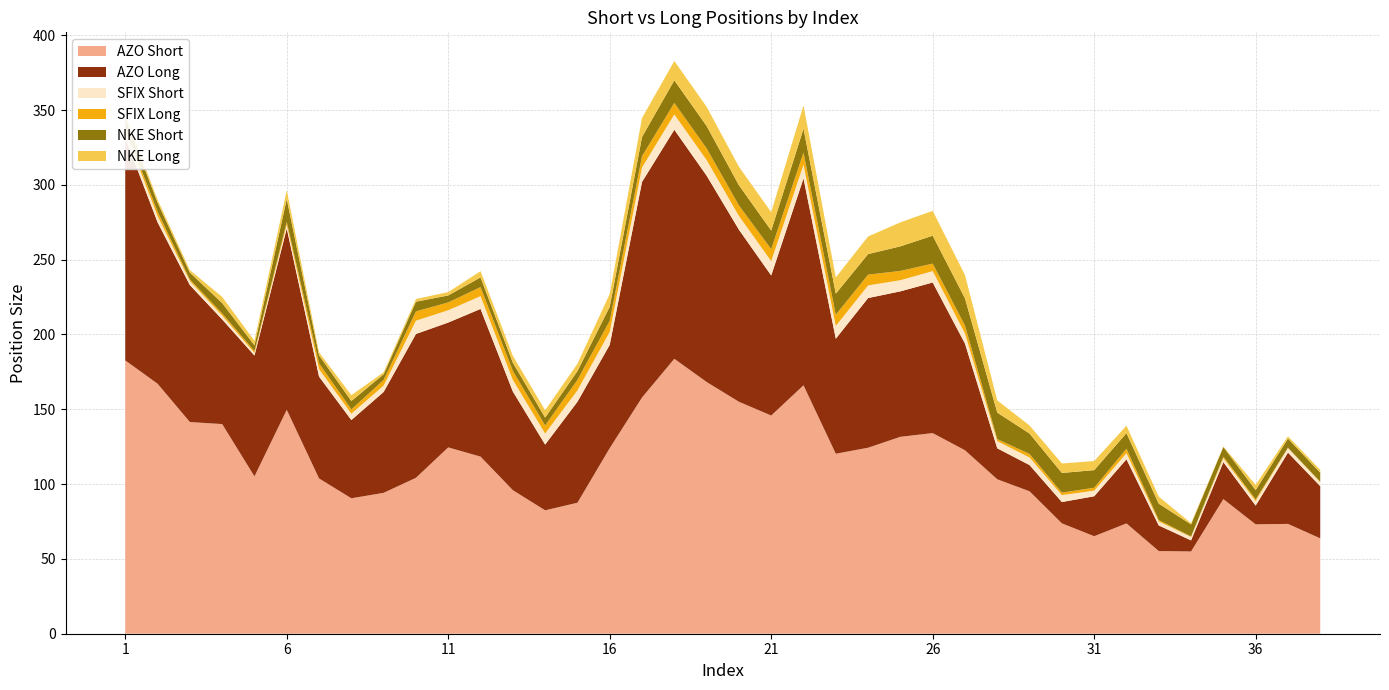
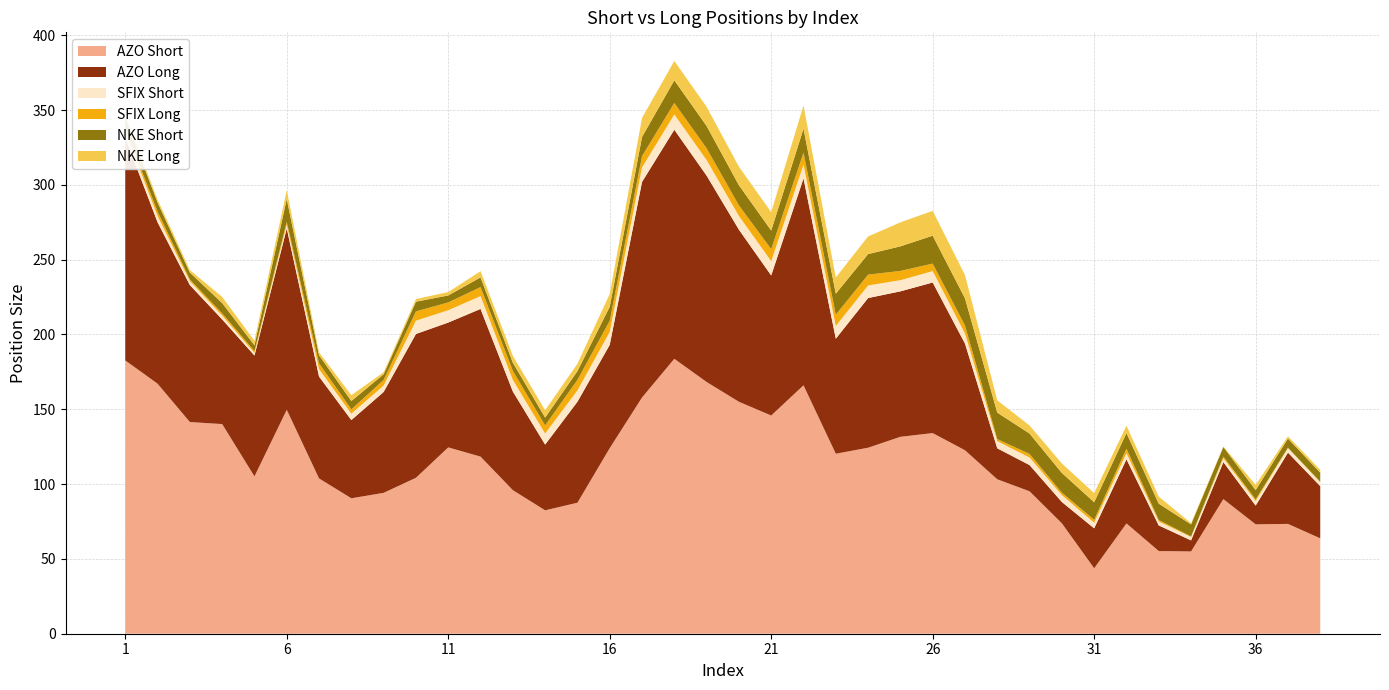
AZO Short, 31: 65 -> 44
